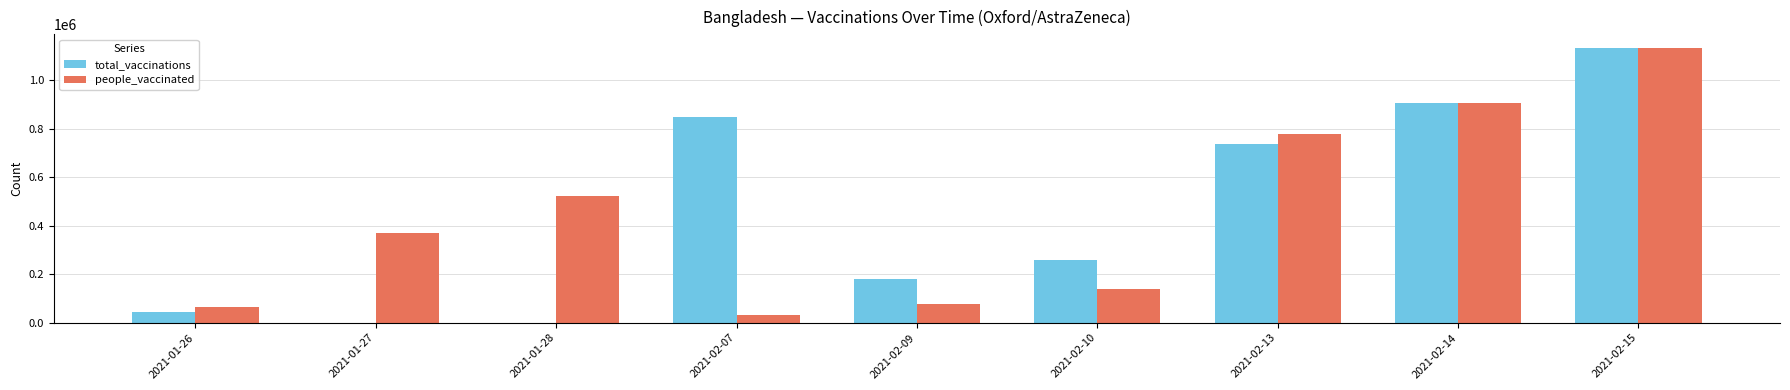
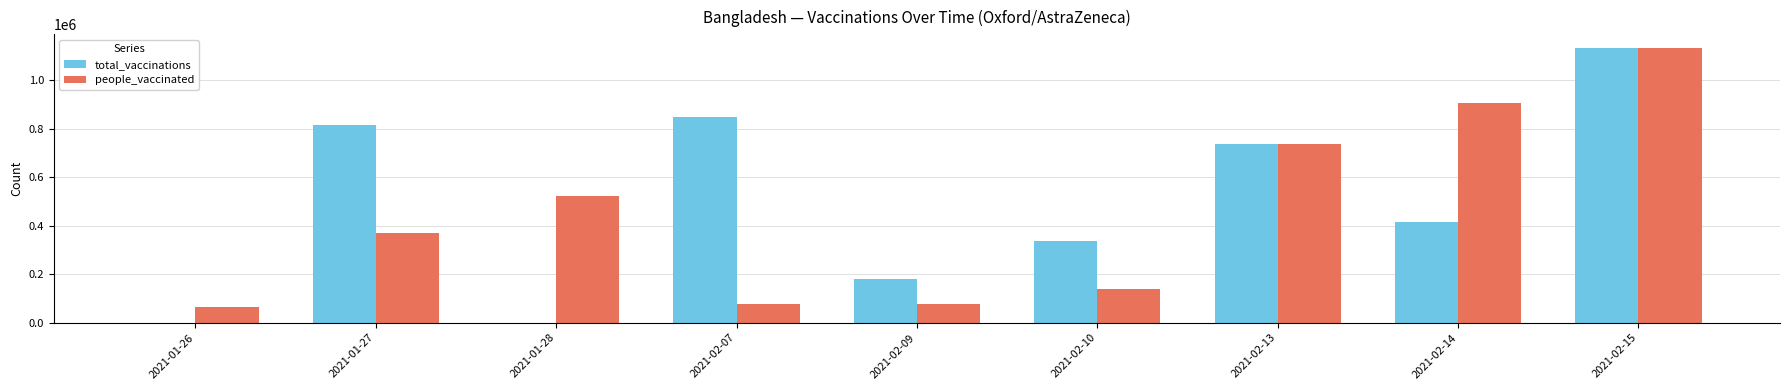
total_vaccinations, 2021-01-26: 40000 -> 0
total_vaccinations, 2021-01-27: 0 -> 820000
people_vaccinated, 2021-02-07: 30000 -> 80000
total_vaccinations, 2021-02-10: 260000 -> 340000
people_vaccinated, 2021-02-13: 780000 -> 740000
total_vaccinations, 2021-02-14: 910000 -> 410000
